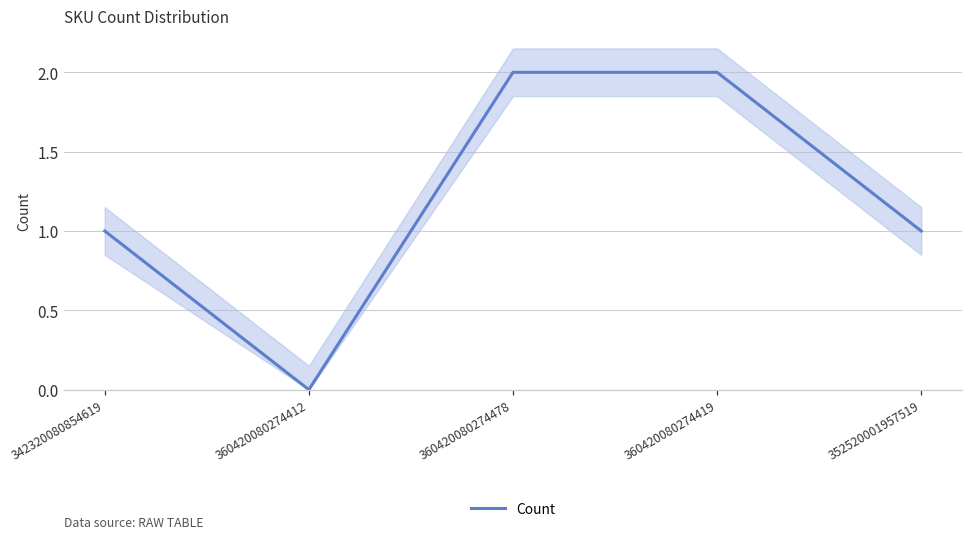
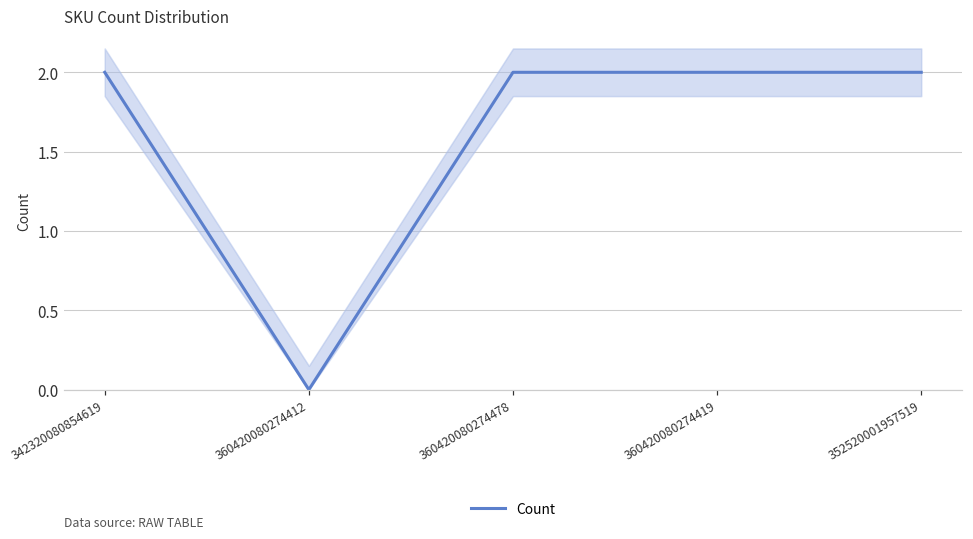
Count, 342320080854619: 1 -> 2
Count, 352520001957519: 1 -> 2
